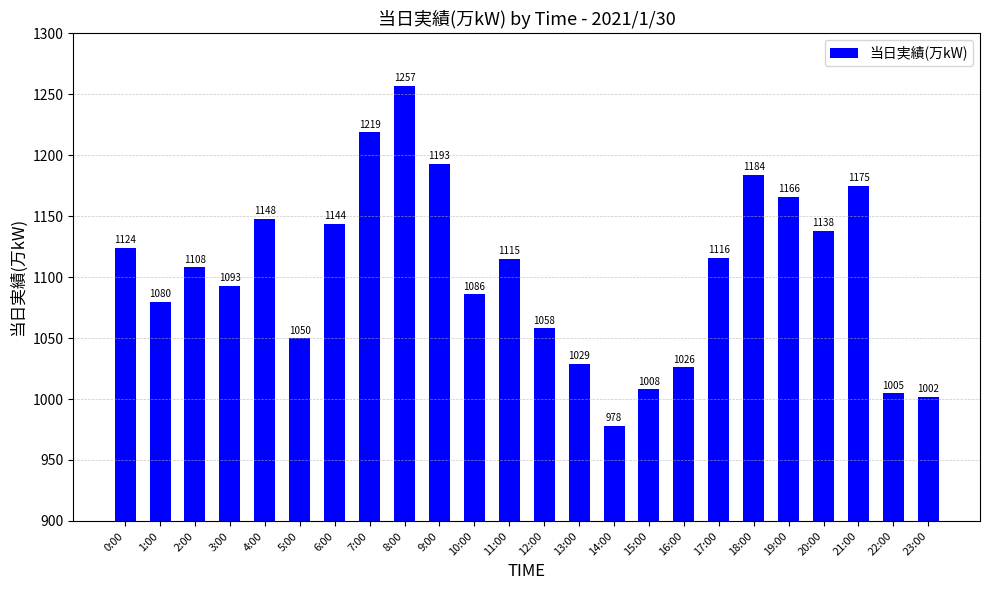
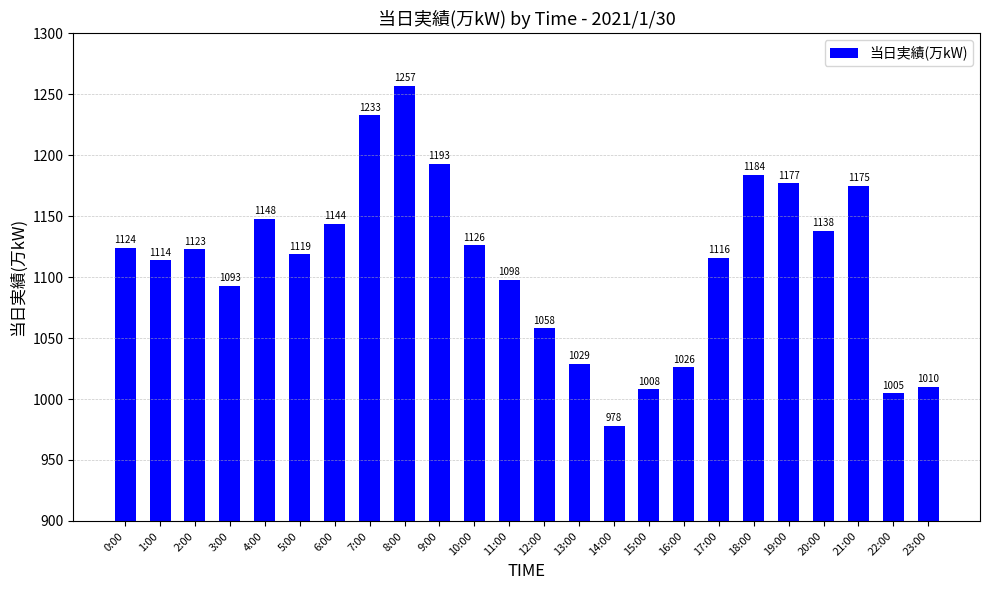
1:00: 1080 -> 1114
2:00: 1108 -> 1123
5:00: 1050 -> 1119
7:00: 1219 -> 1233
10:00: 1086 -> 1126
11:00: 1115 -> 1098
19:00: 1166 -> 1177
23:00: 1002 -> 1010
